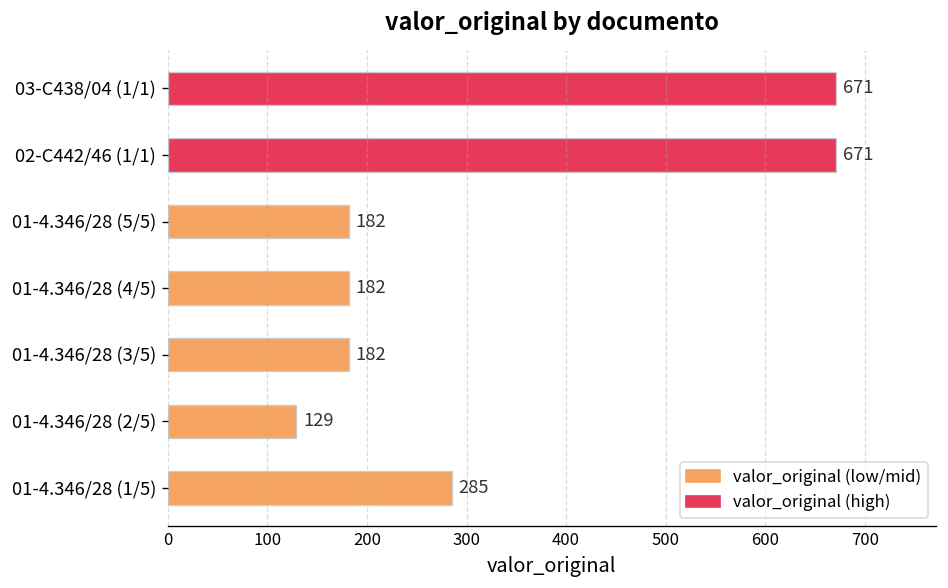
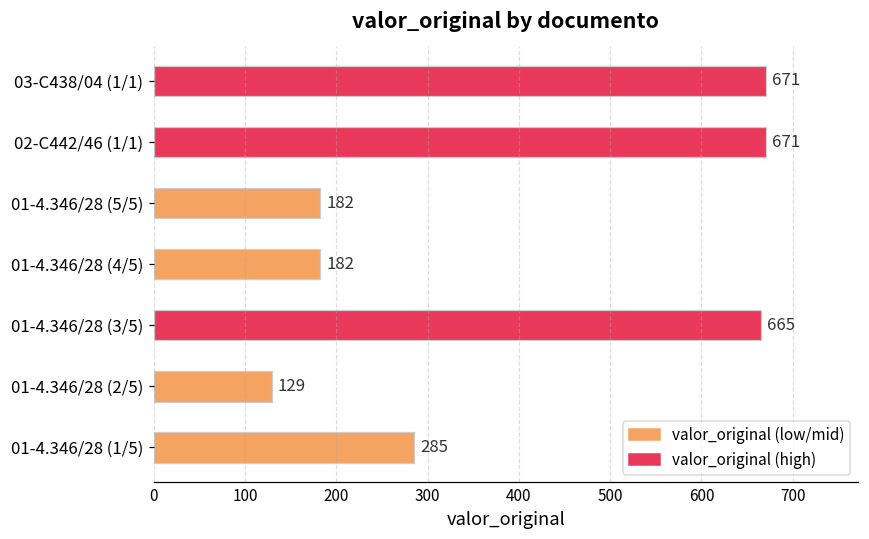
01-4.346/28 (3/5): 182 -> 665
